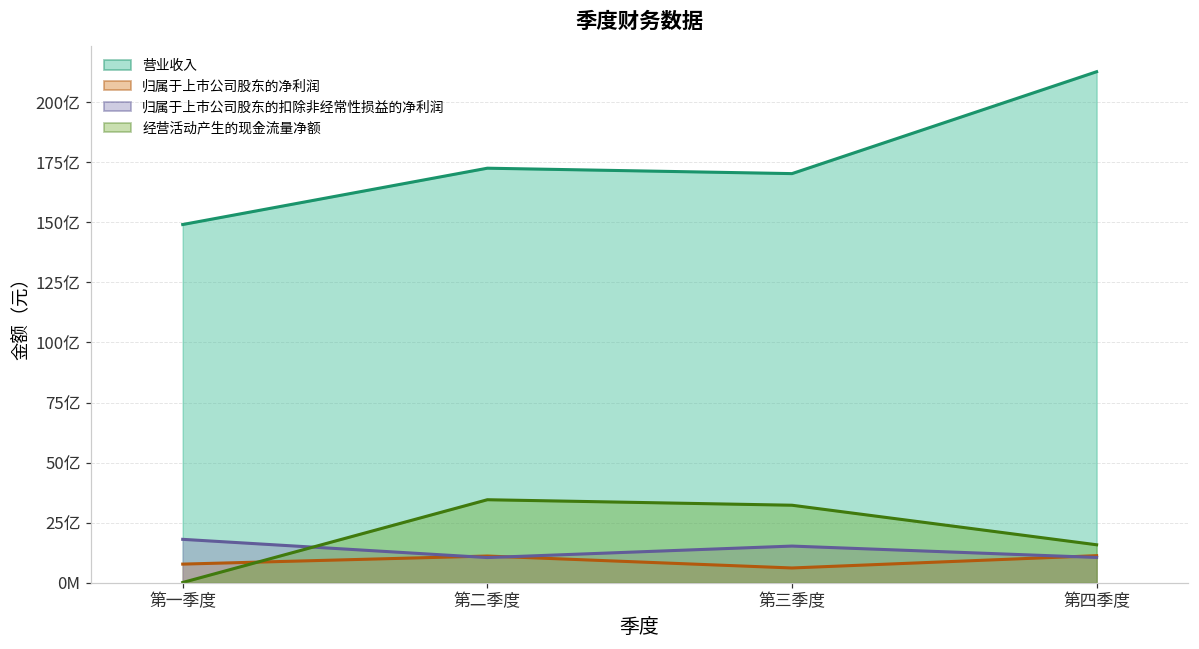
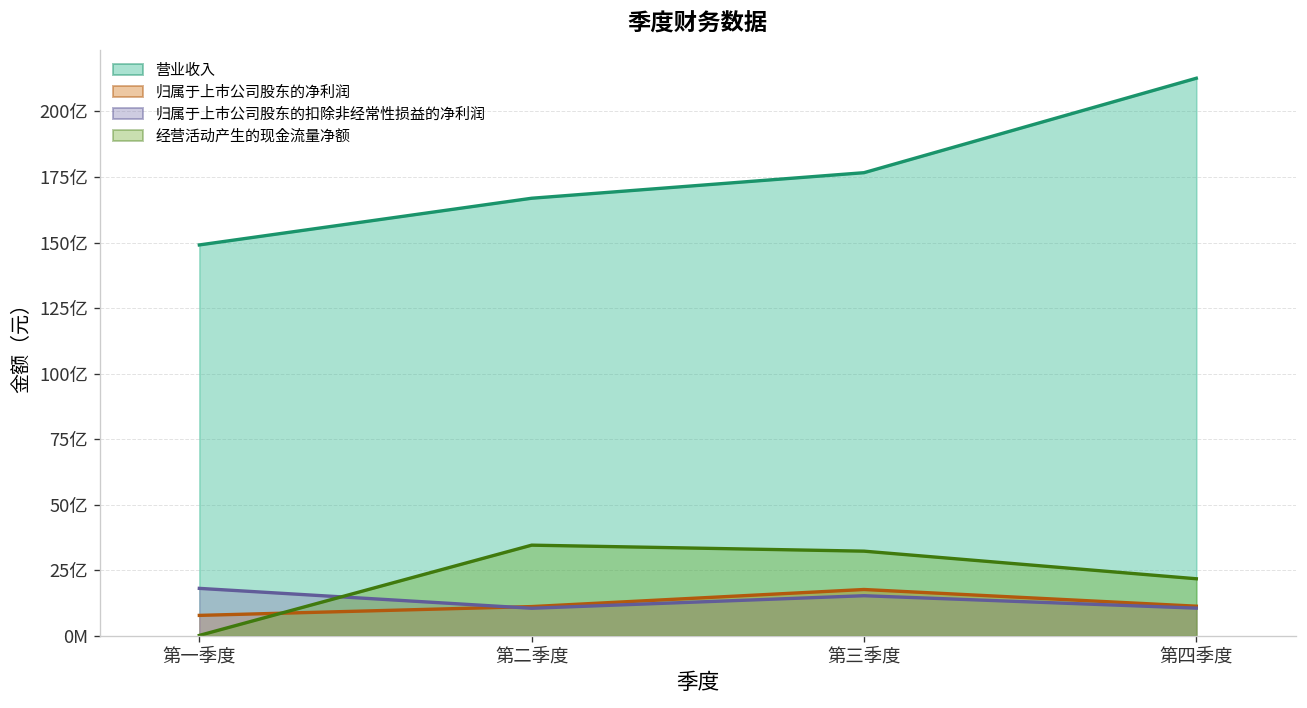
营业收入, 第二季度: 173亿 -> 167亿
营业收入, 第三季度: 170亿 -> 177亿
归属于上市公司股东的净利润, 第三季度: 6亿 -> 18亿
经营活动产生的现金流量净额, 第四季度: 16亿 -> 22亿
